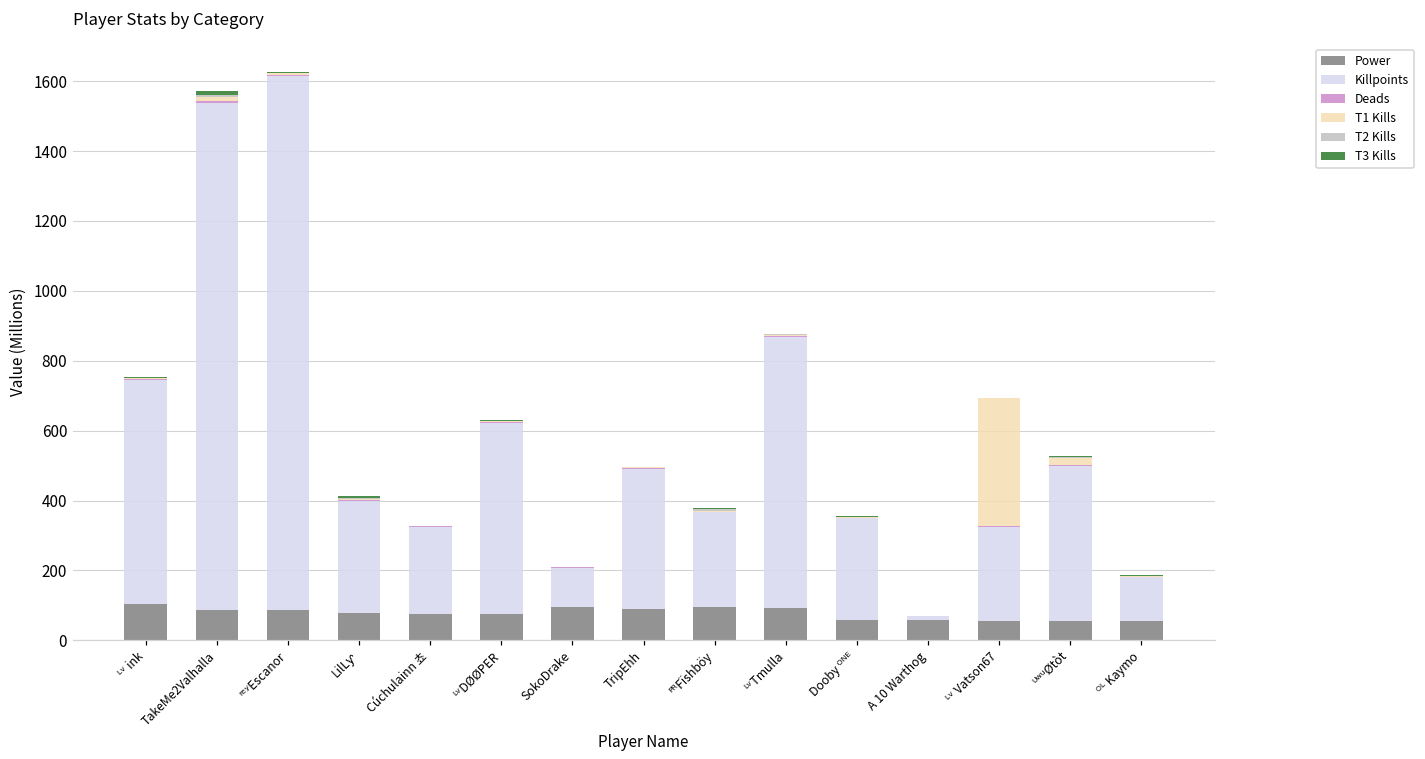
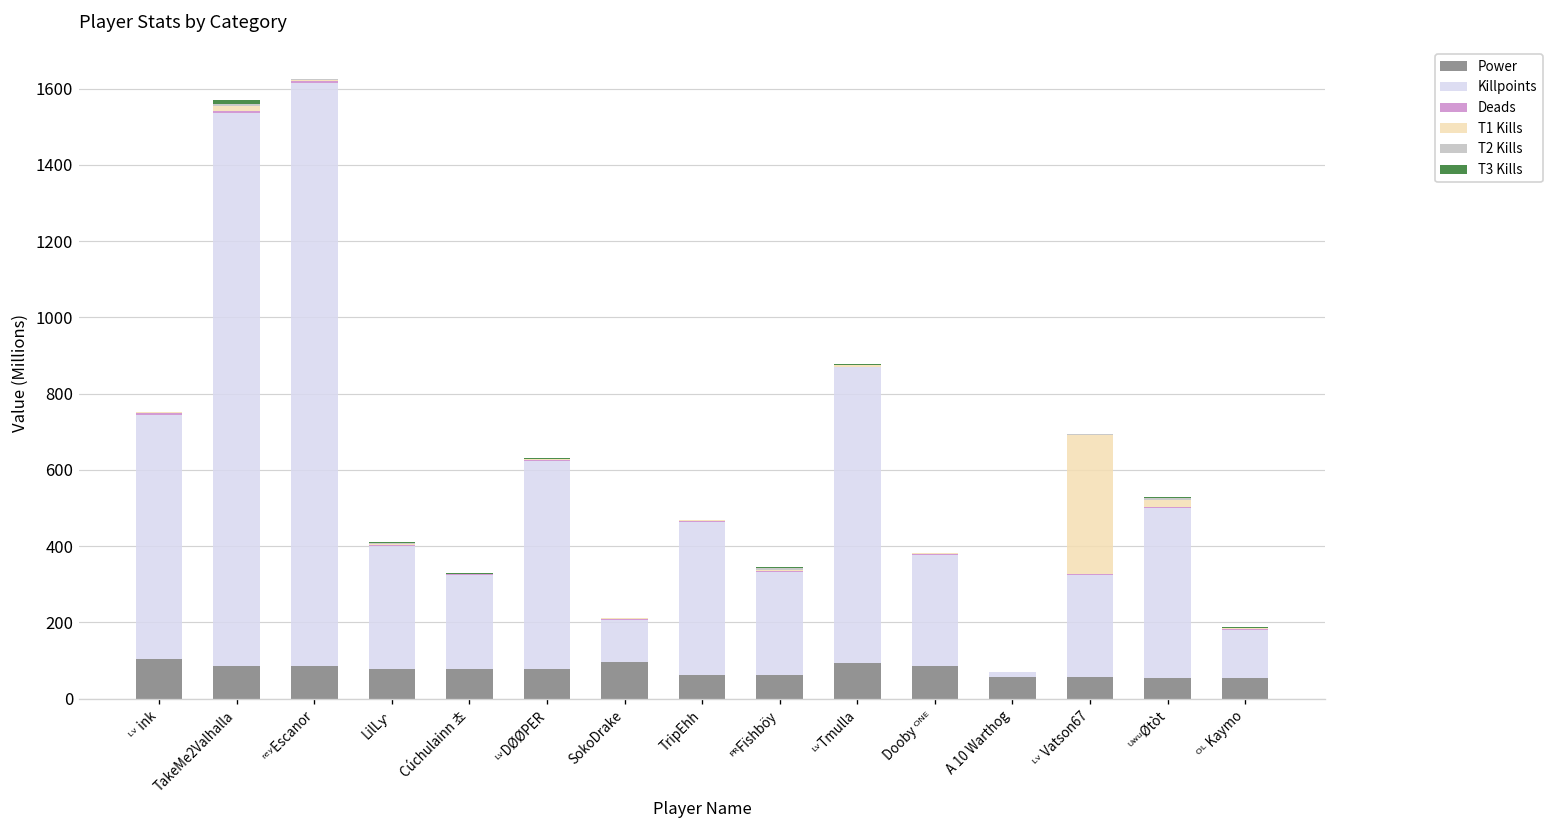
Power, TripEhh: 90 -> 60
Power, ᴾᴿFïshböy: 100 -> 60
Power, Dooby ᴼᴺᴱ: 60 -> 90
